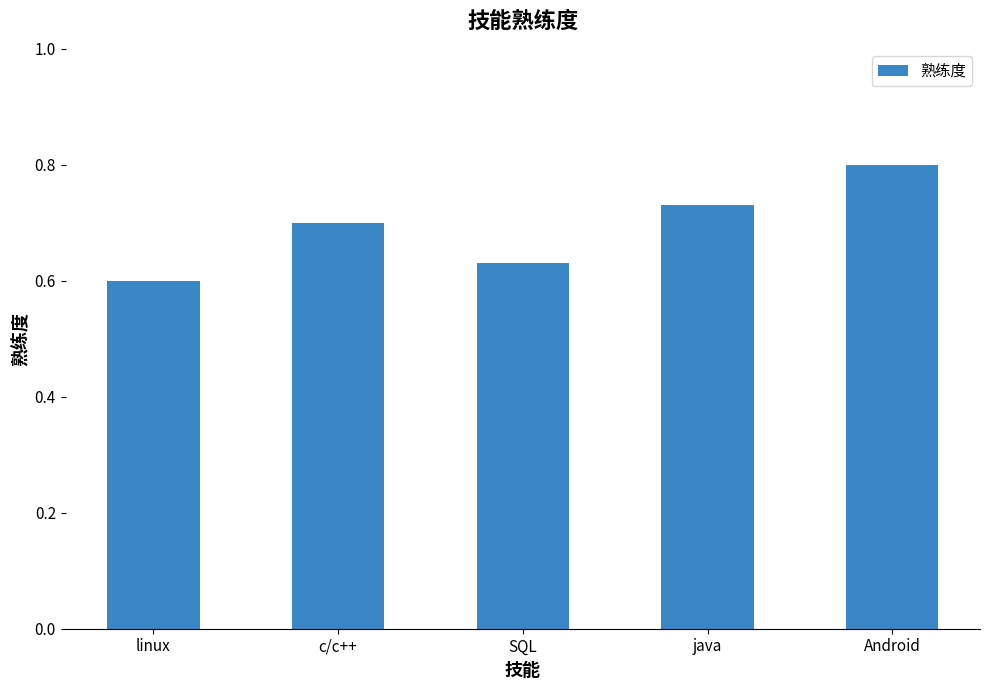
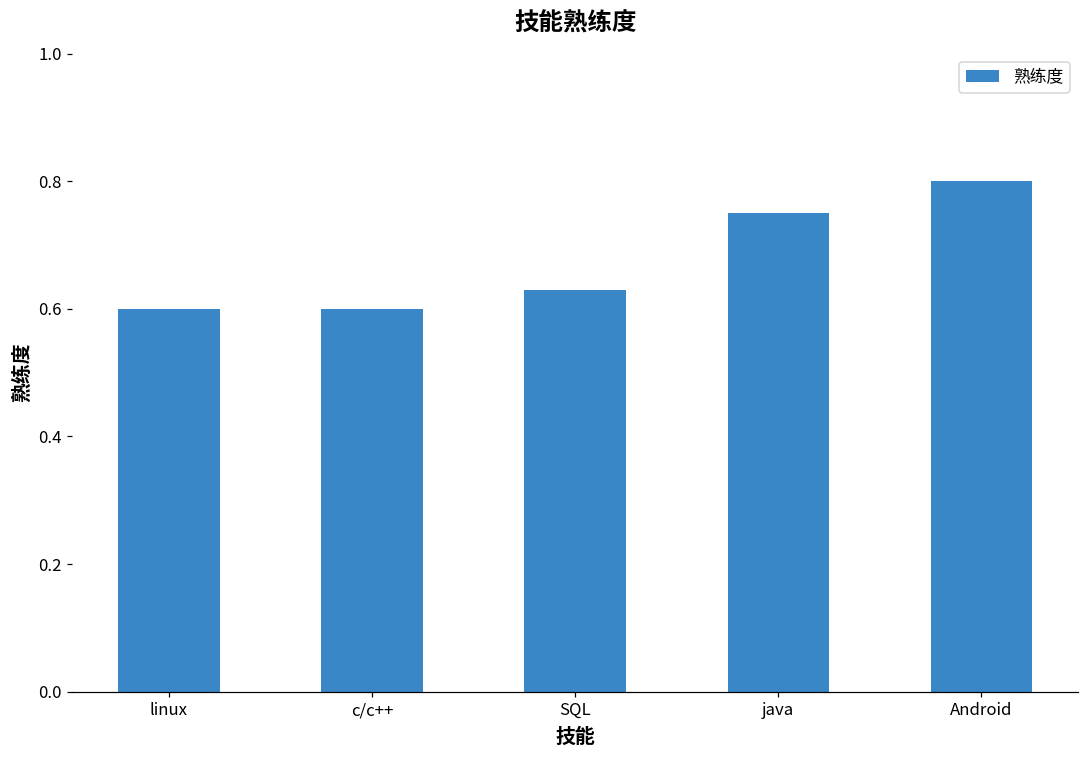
c/c++: 0.7 -> 0.6
java: 0.73 -> 0.75
